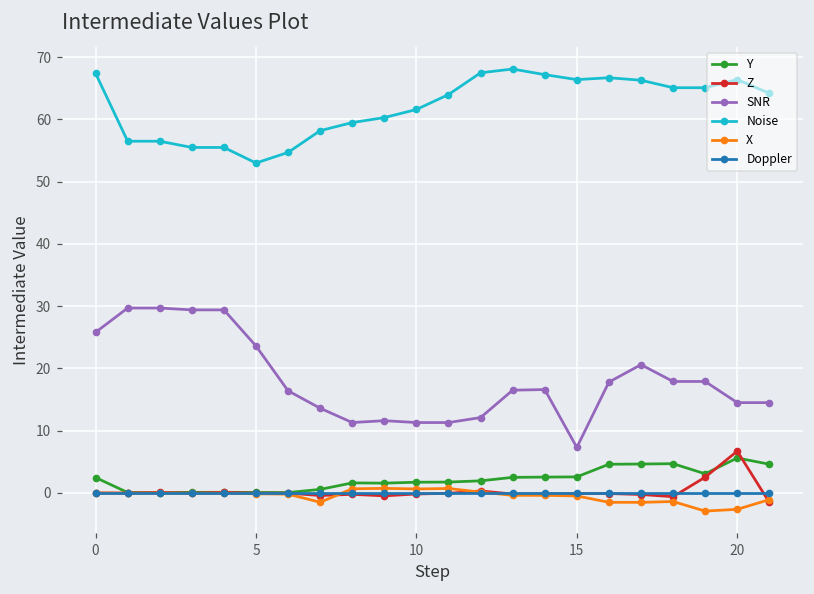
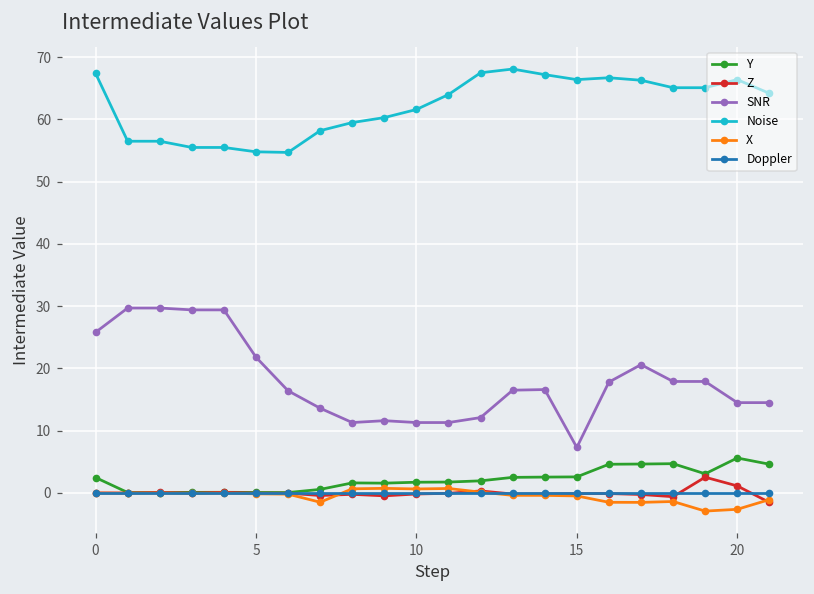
SNR, 5: 24 -> 22
Noise, 5: 53 -> 55
Z, 20: 7 -> 1
